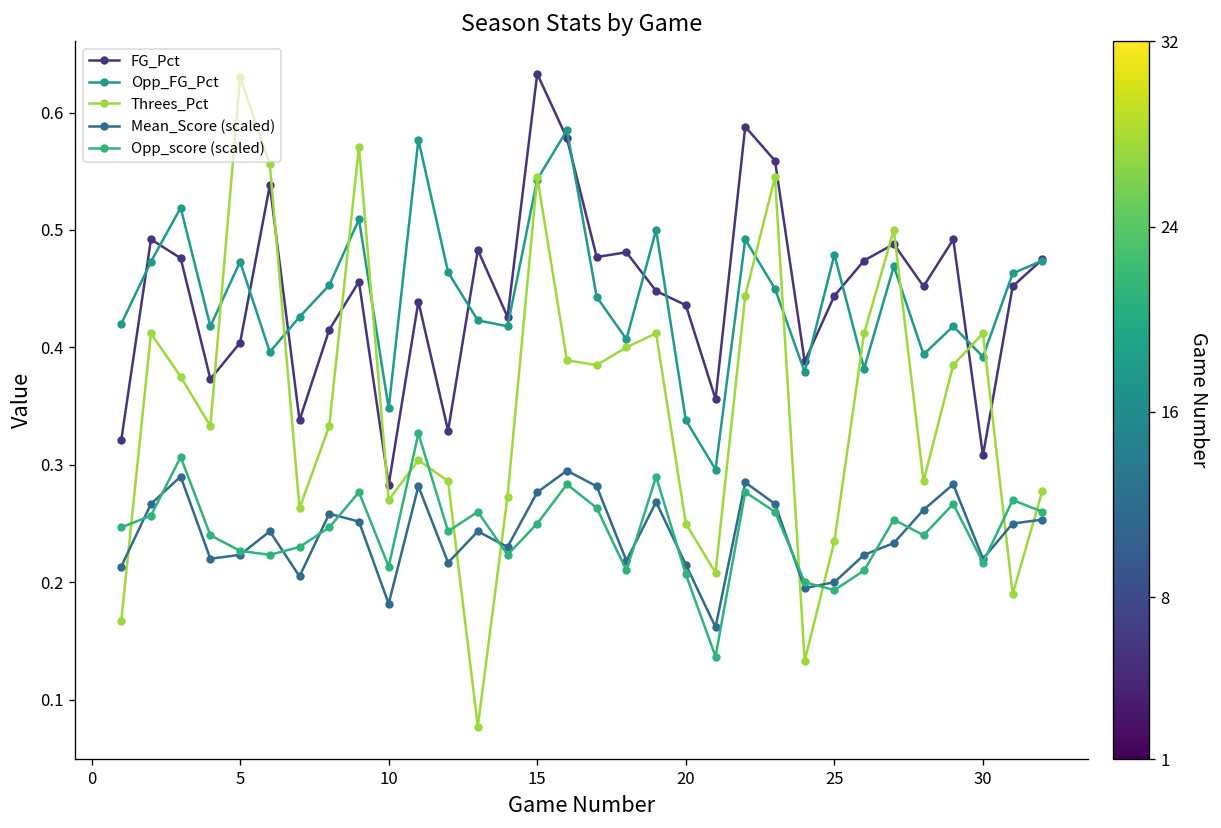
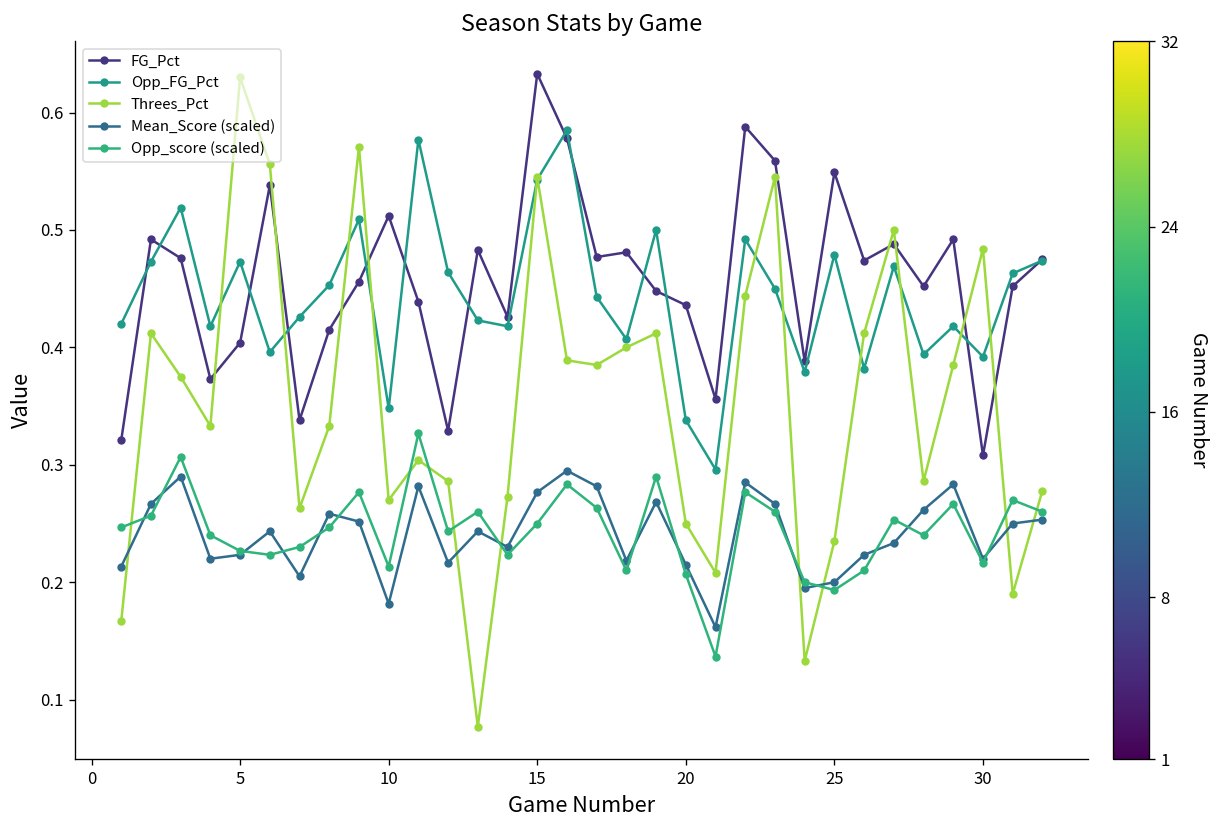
FG_Pct, 10: 0.28 -> 0.51
FG_Pct, 25: 0.44 -> 0.55
Threes_Pct, 30: 0.41 -> 0.48
